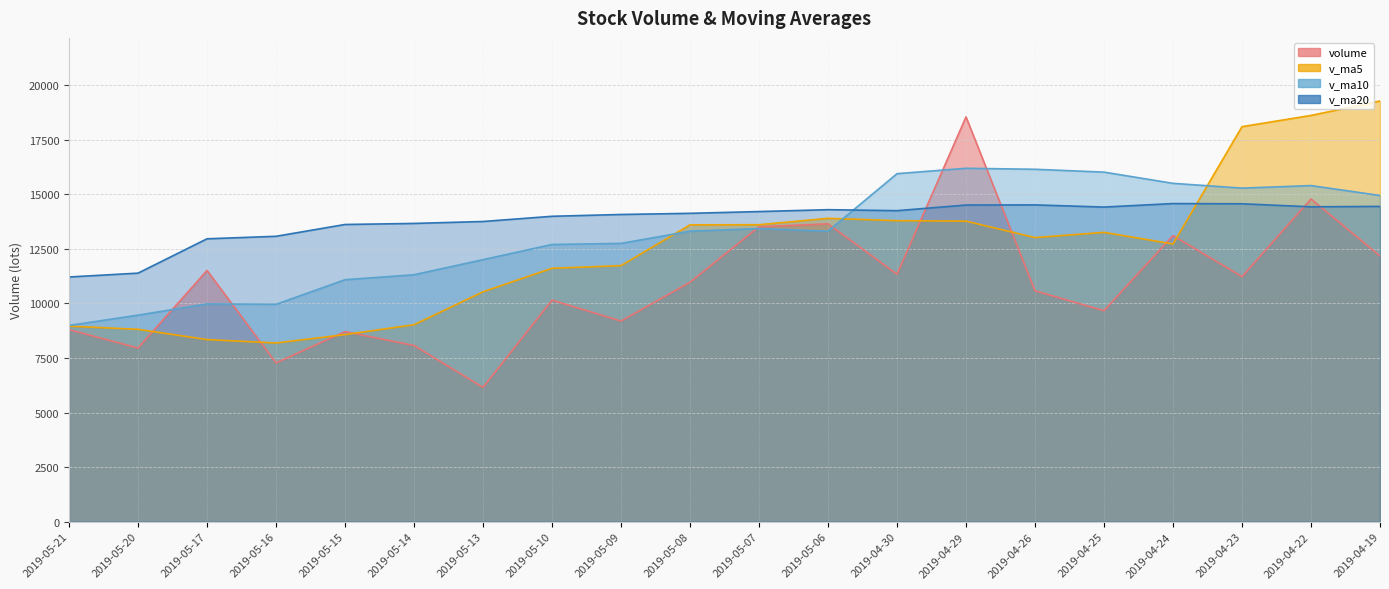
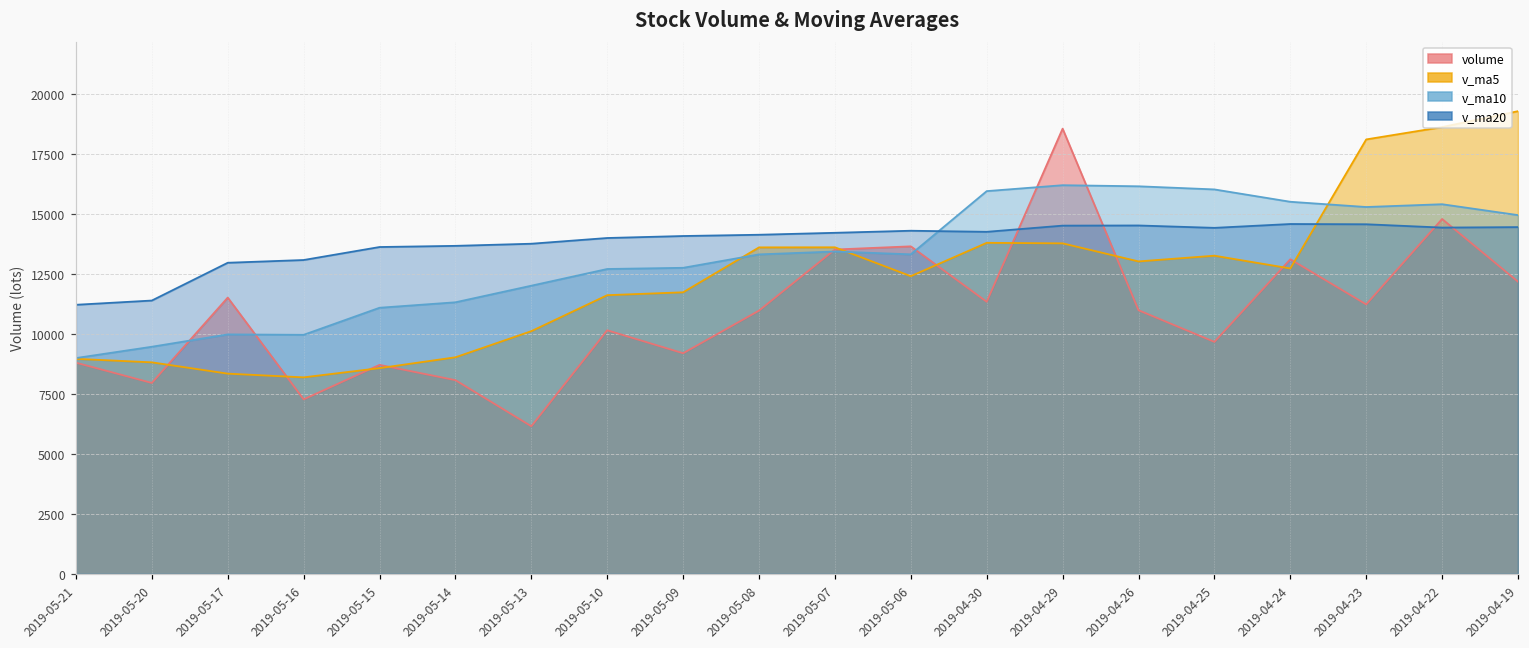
v_ma5, 2019-05-13: 10500 -> 10100
v_ma5, 2019-05-06: 13900 -> 12400
volume, 2019-04-26: 10600 -> 11000
